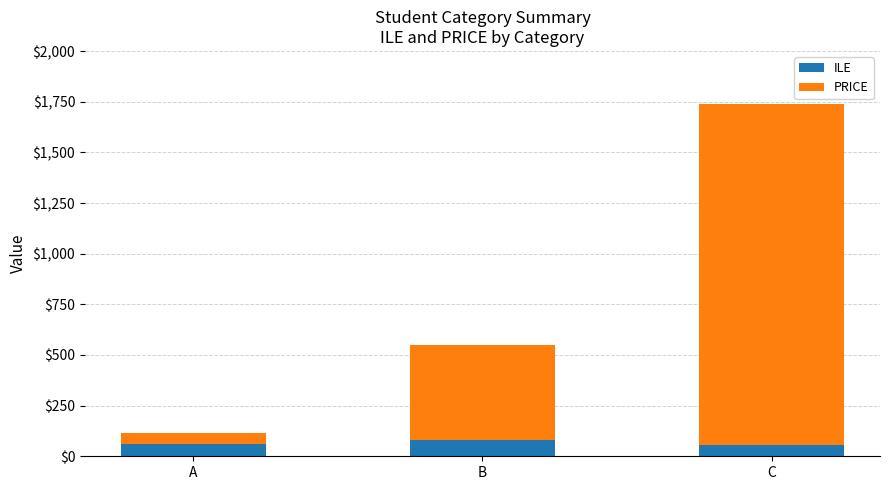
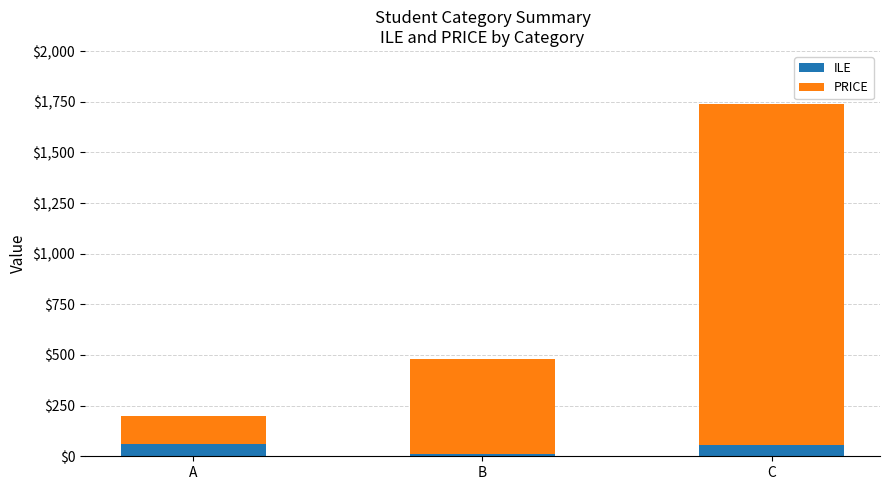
PRICE, A: $50 -> $140
ILE, B: $80 -> $10
